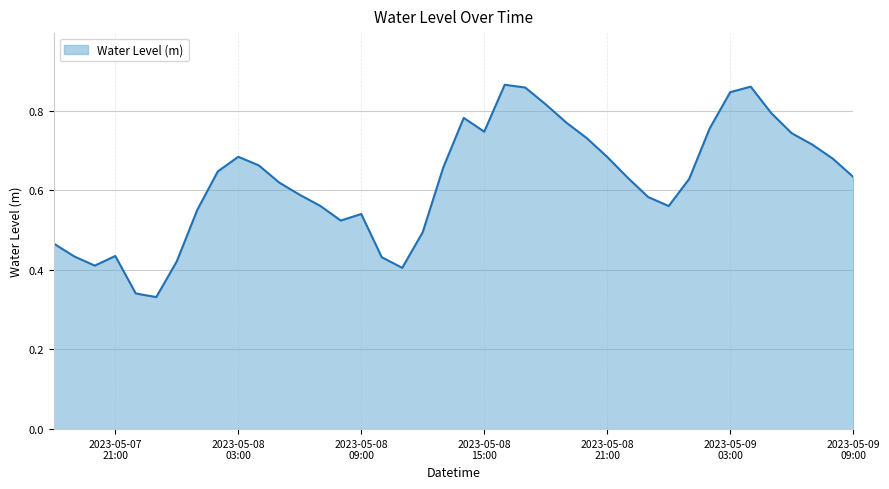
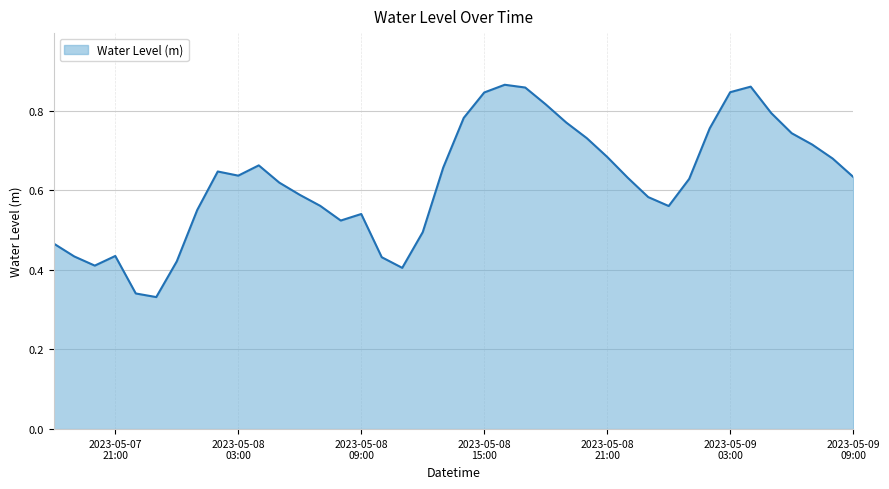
2023-05-08 03:00: 0.68 -> 0.64
2023-05-08 15:00: 0.75 -> 0.85
